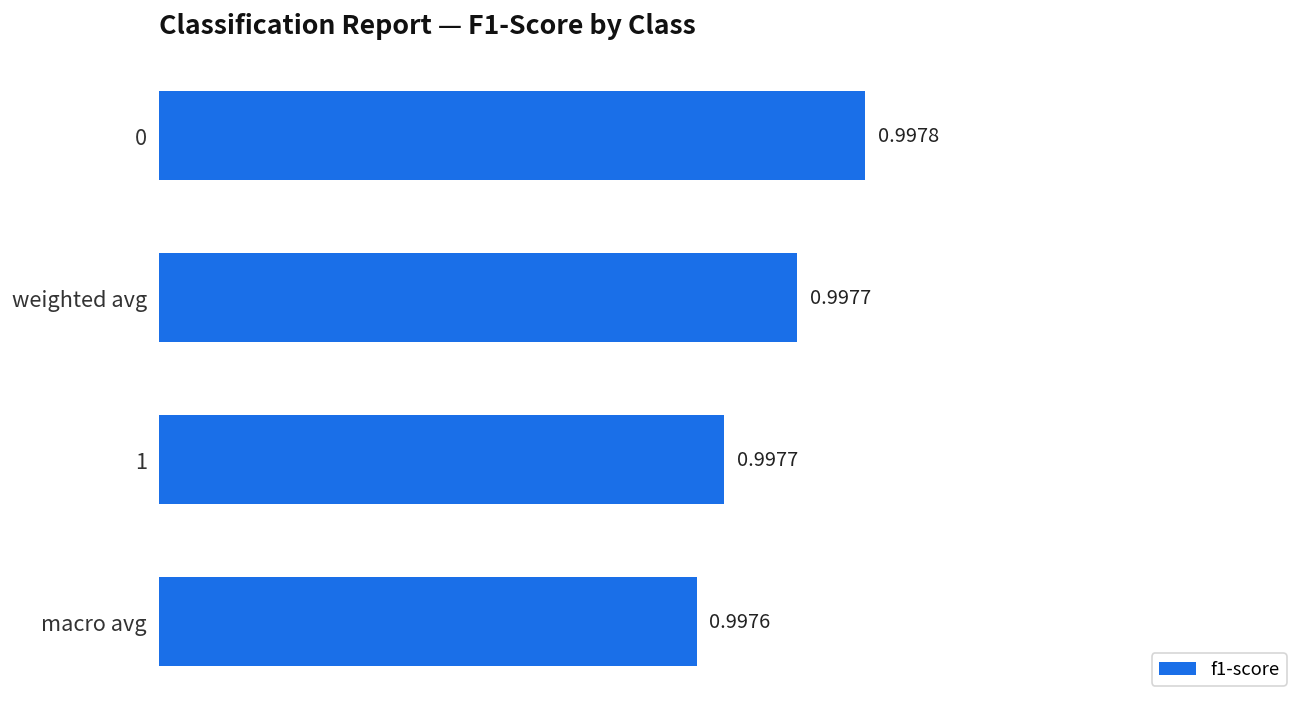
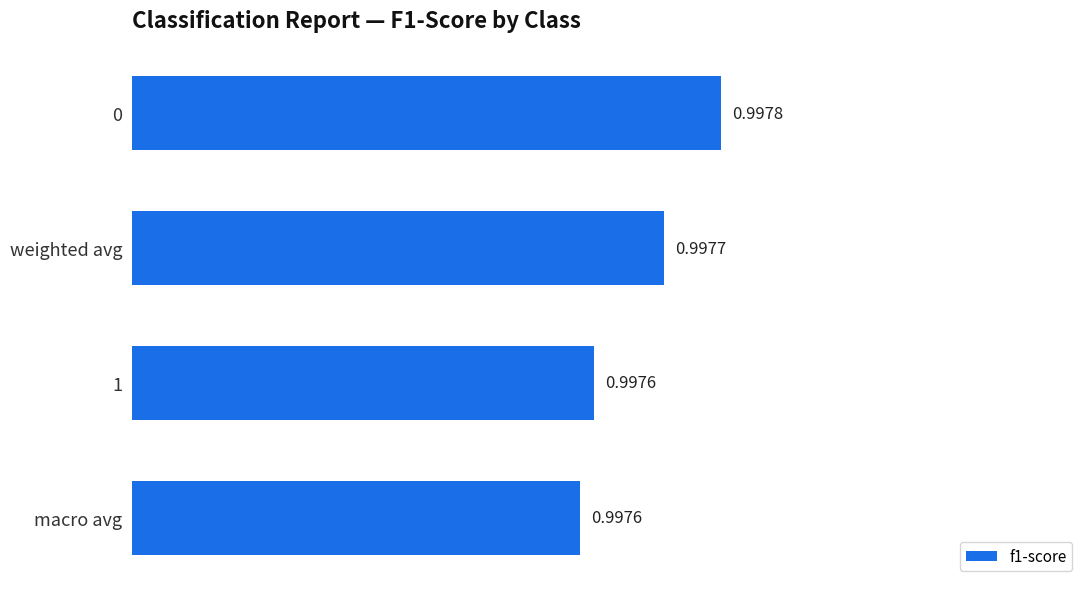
1: 0.9977 -> 0.9976
